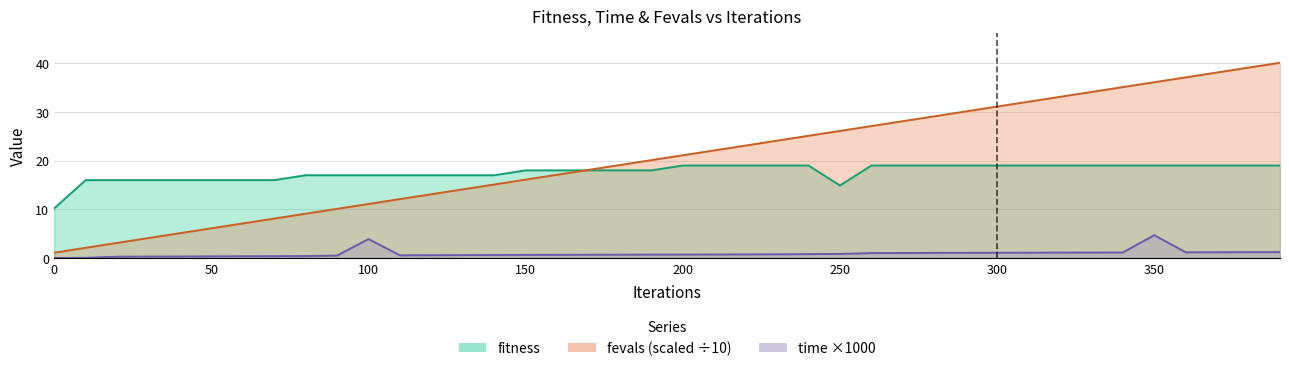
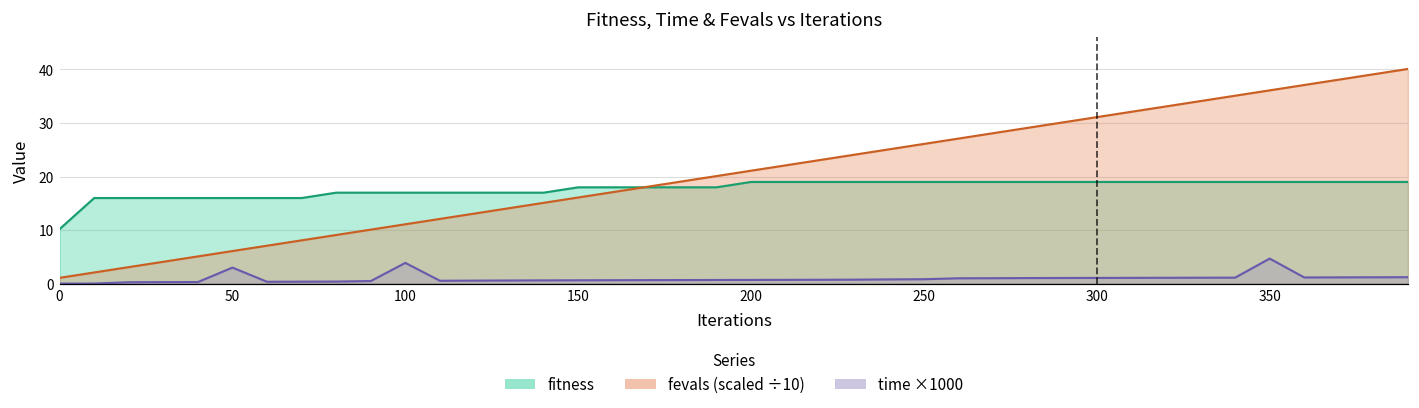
time ×1000, 50: 0 -> 3
fitness, 250: 15 -> 19
